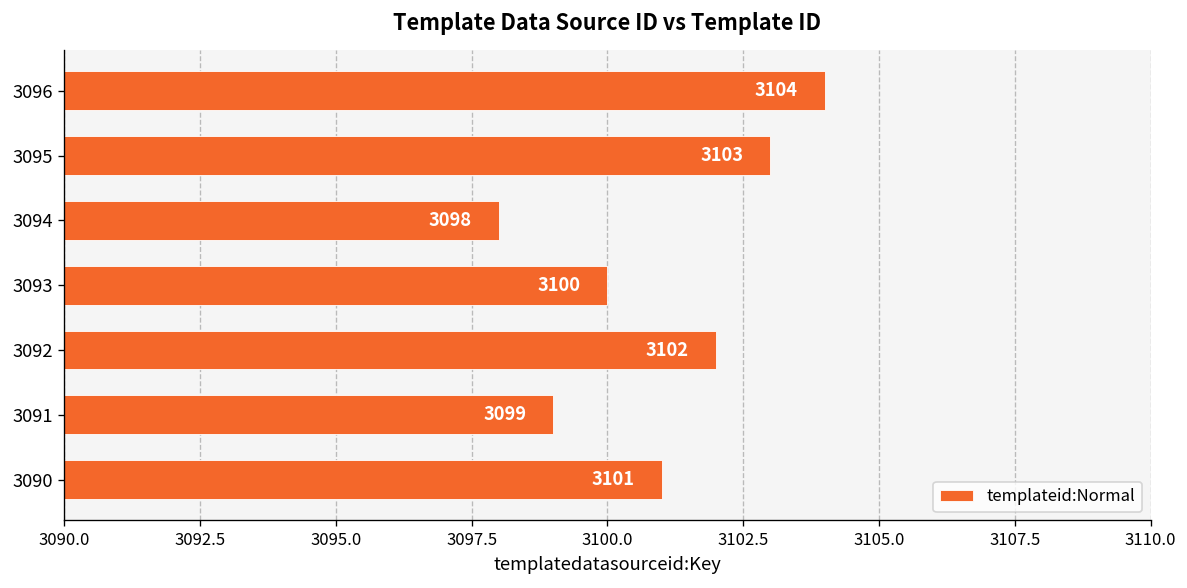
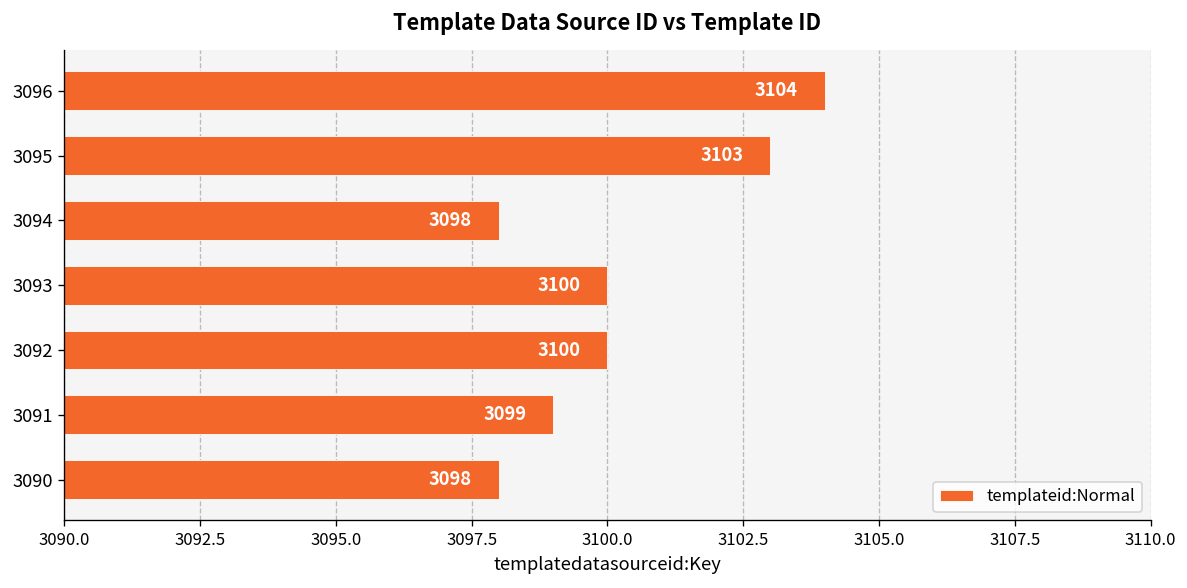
3092: 3102 -> 3100
3090: 3101 -> 3098
